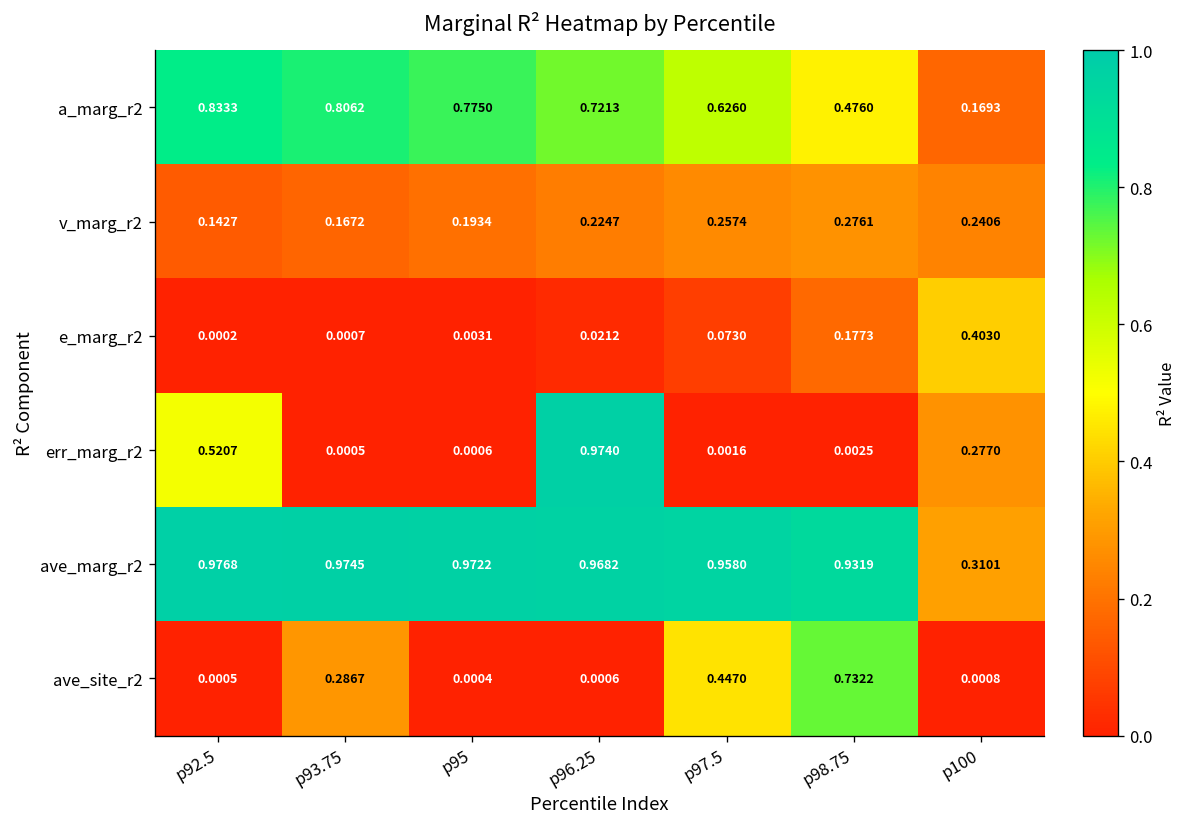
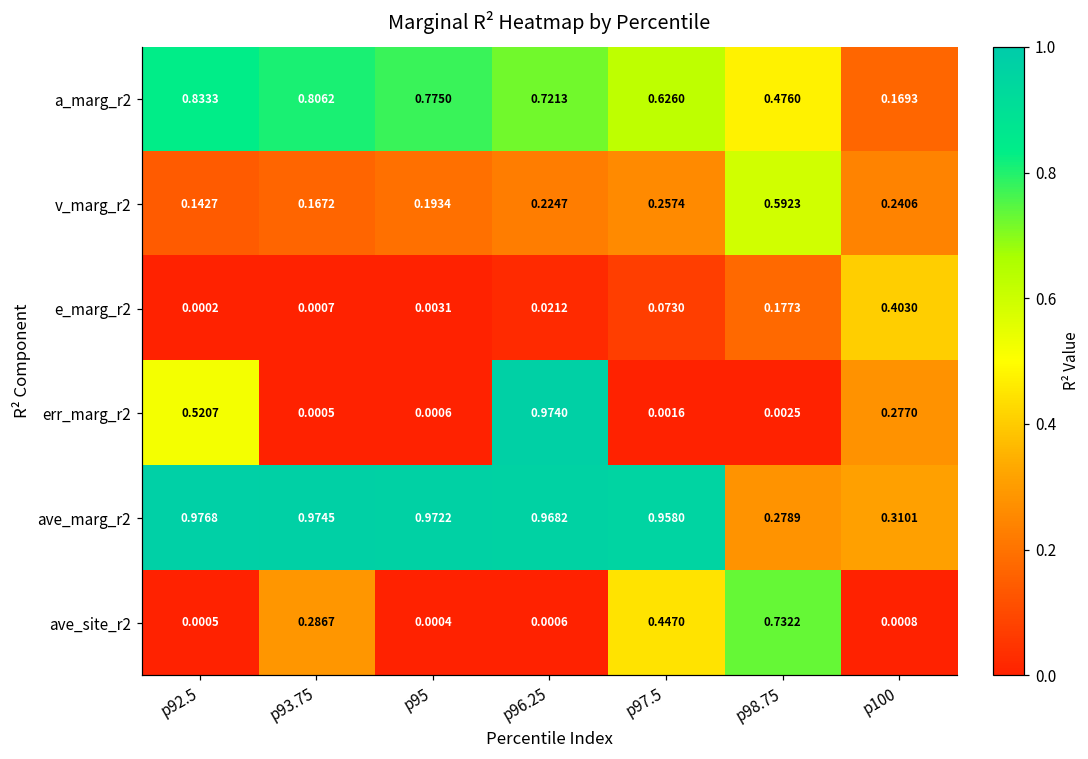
v_marg_r2, p98.75: 0.2761 -> 0.5923
ave_marg_r2, p98.75: 0.9319 -> 0.2789
